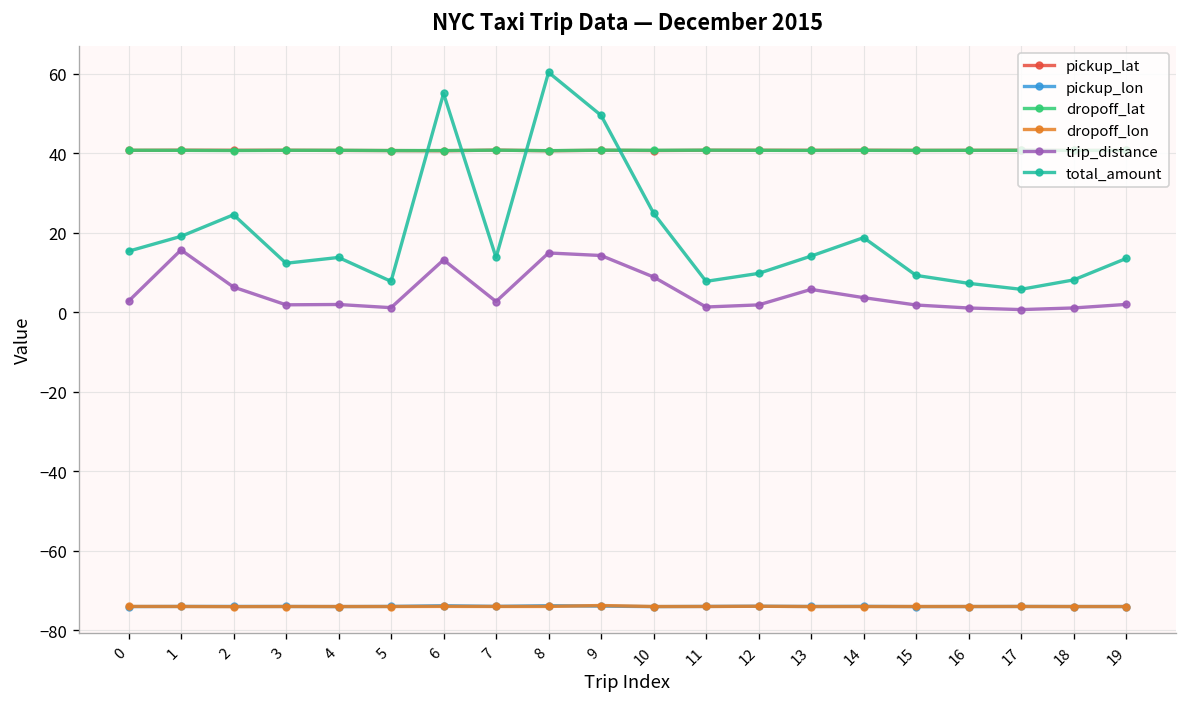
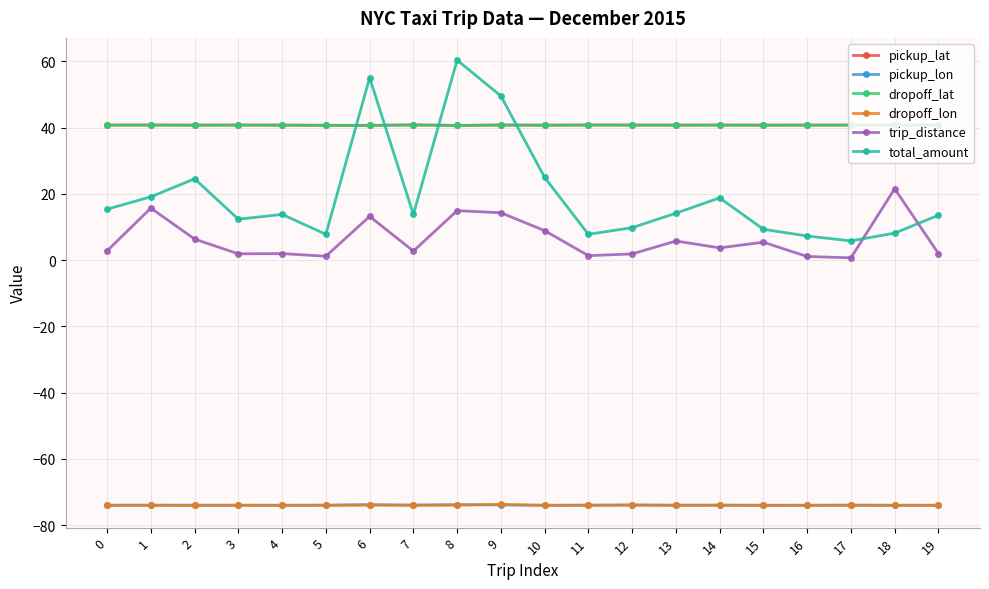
trip_distance, 15: 2 -> 5
trip_distance, 18: 1 -> 22
